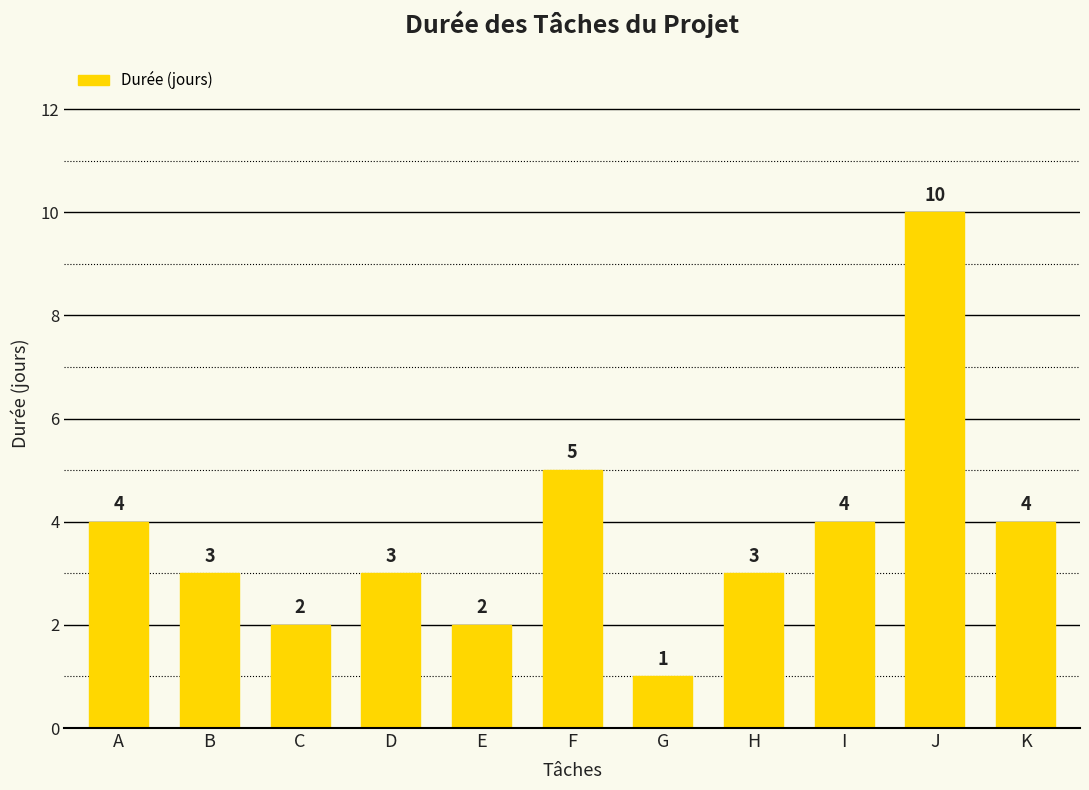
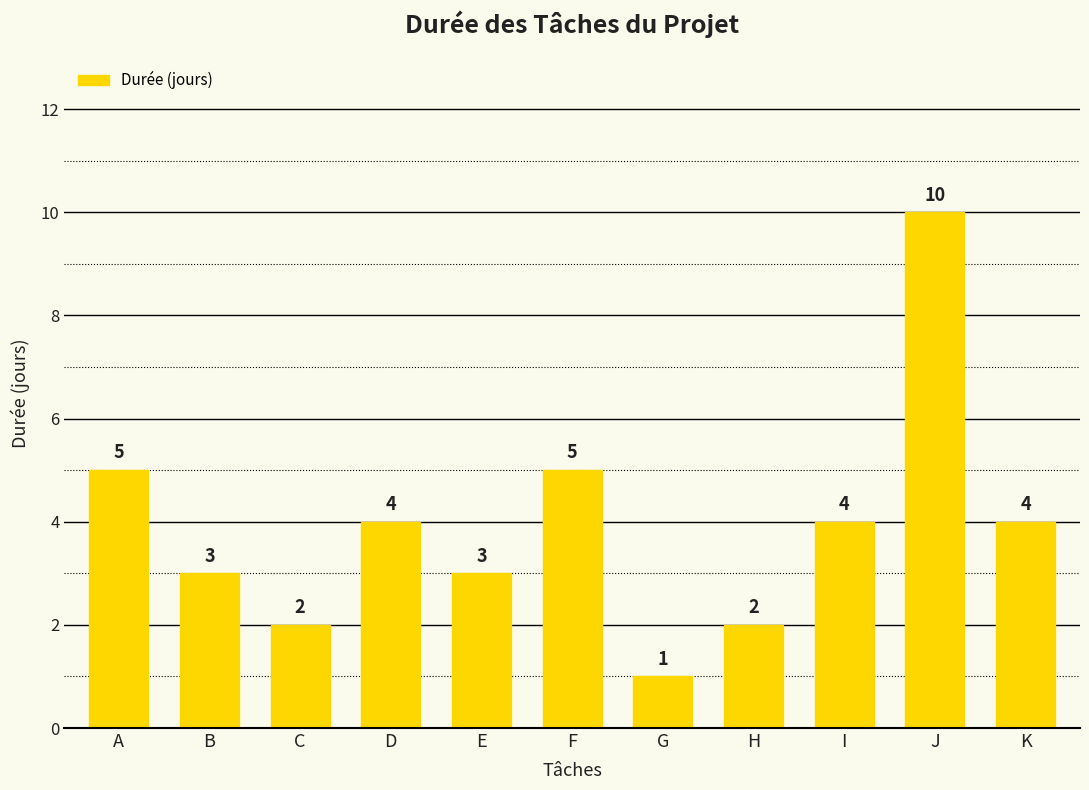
A: 4 -> 5
D: 3 -> 4
E: 2 -> 3
H: 3 -> 2
